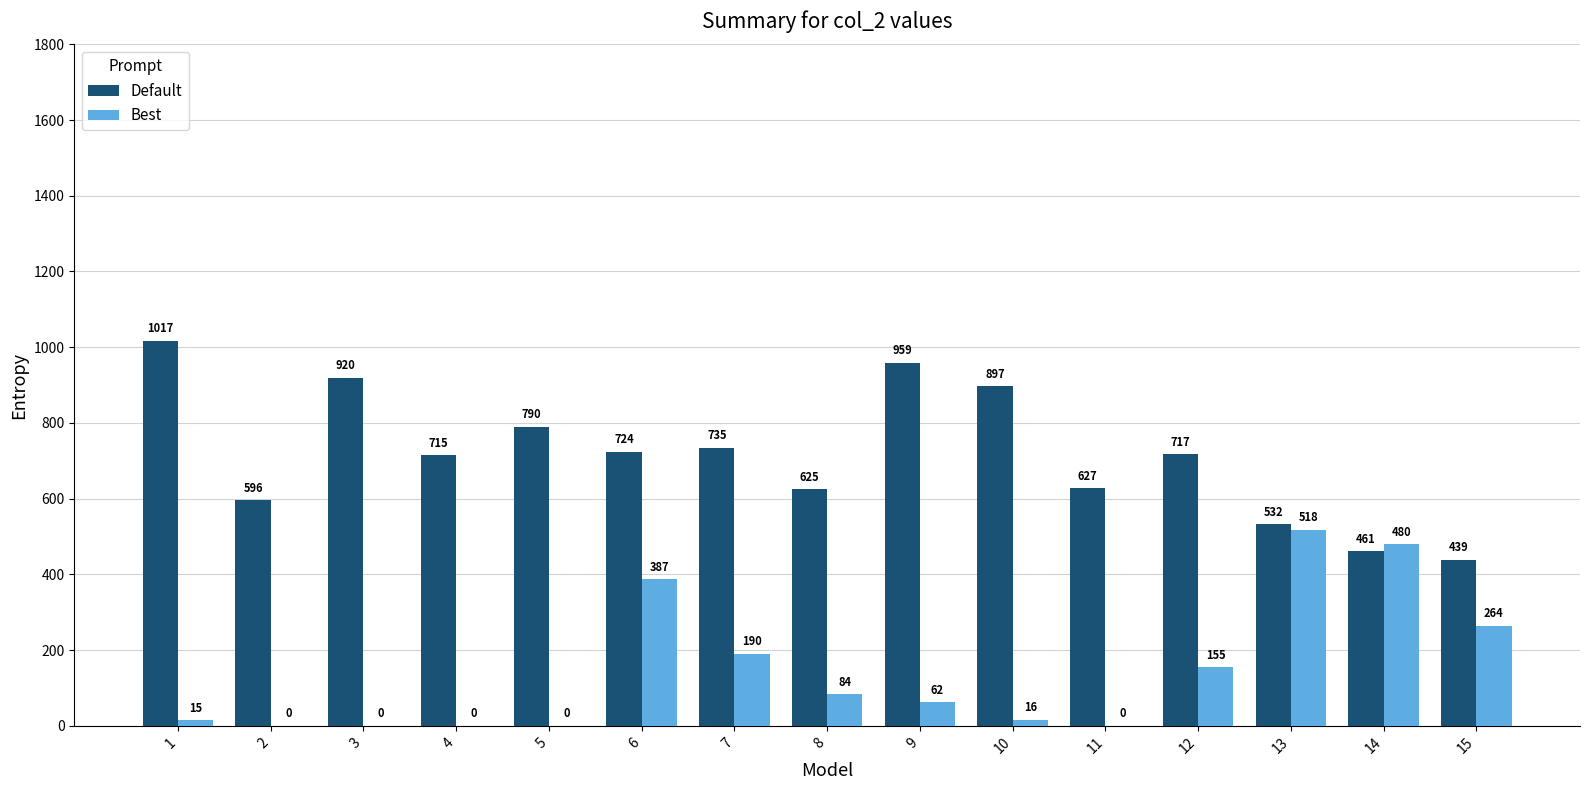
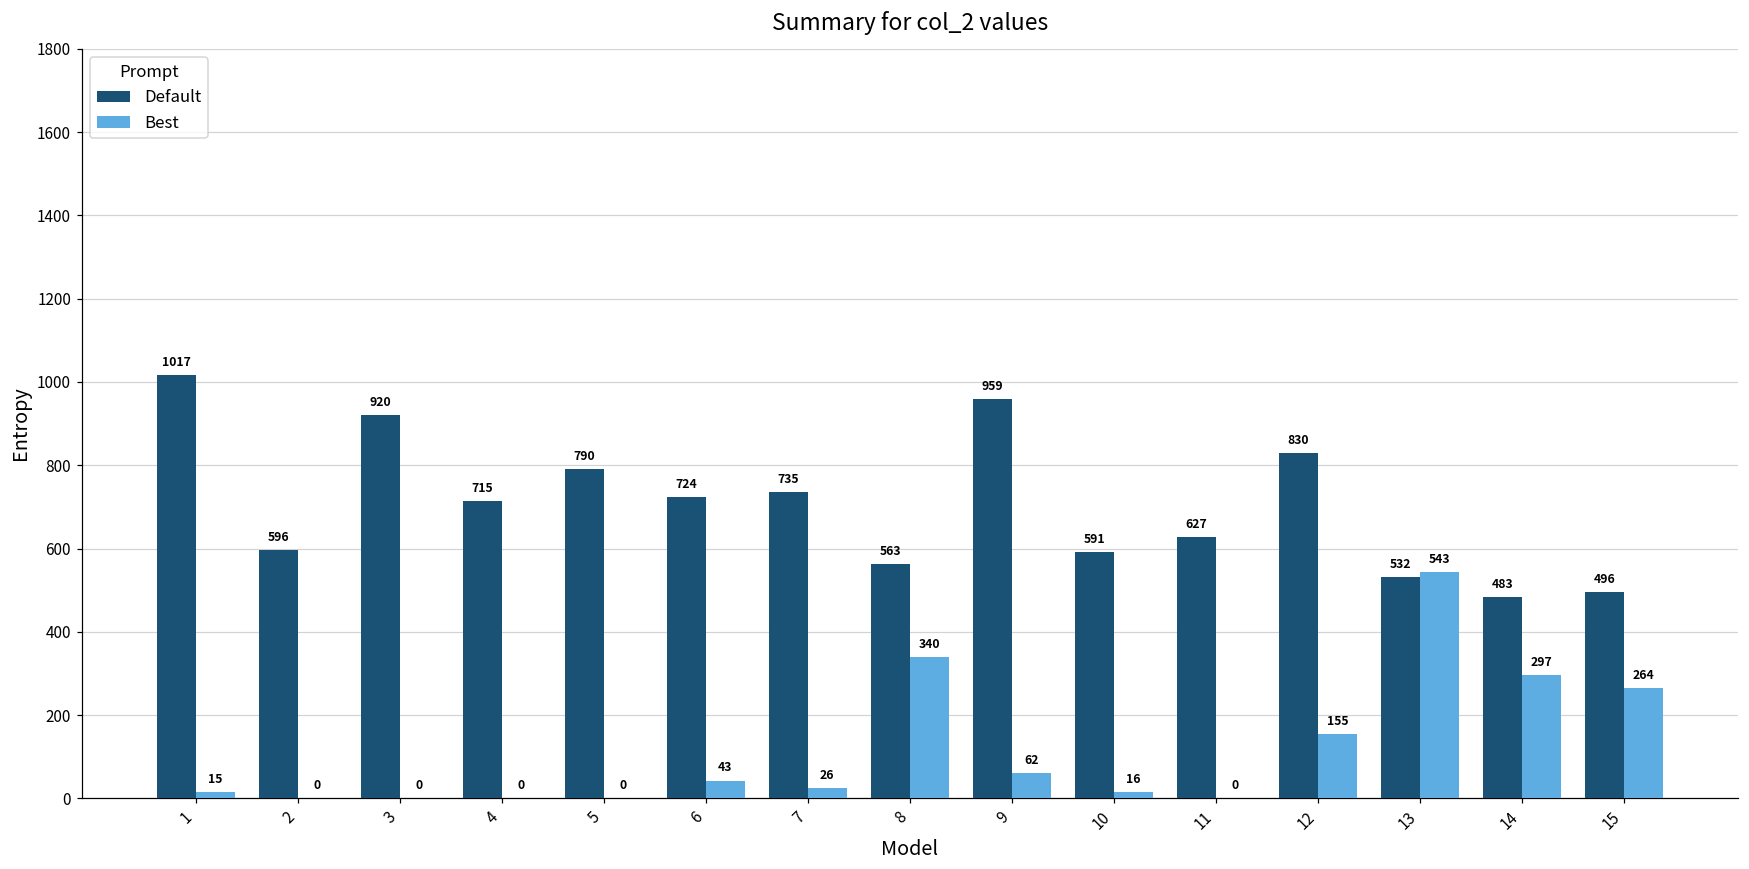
Best, 6: 387 -> 43
Best, 7: 190 -> 26
Default, 8: 625 -> 563
Best, 8: 84 -> 340
Default, 10: 897 -> 591
Default, 12: 717 -> 830
Best, 13: 518 -> 543
Default, 14: 461 -> 483
Best, 14: 480 -> 297
Default, 15: 439 -> 496
